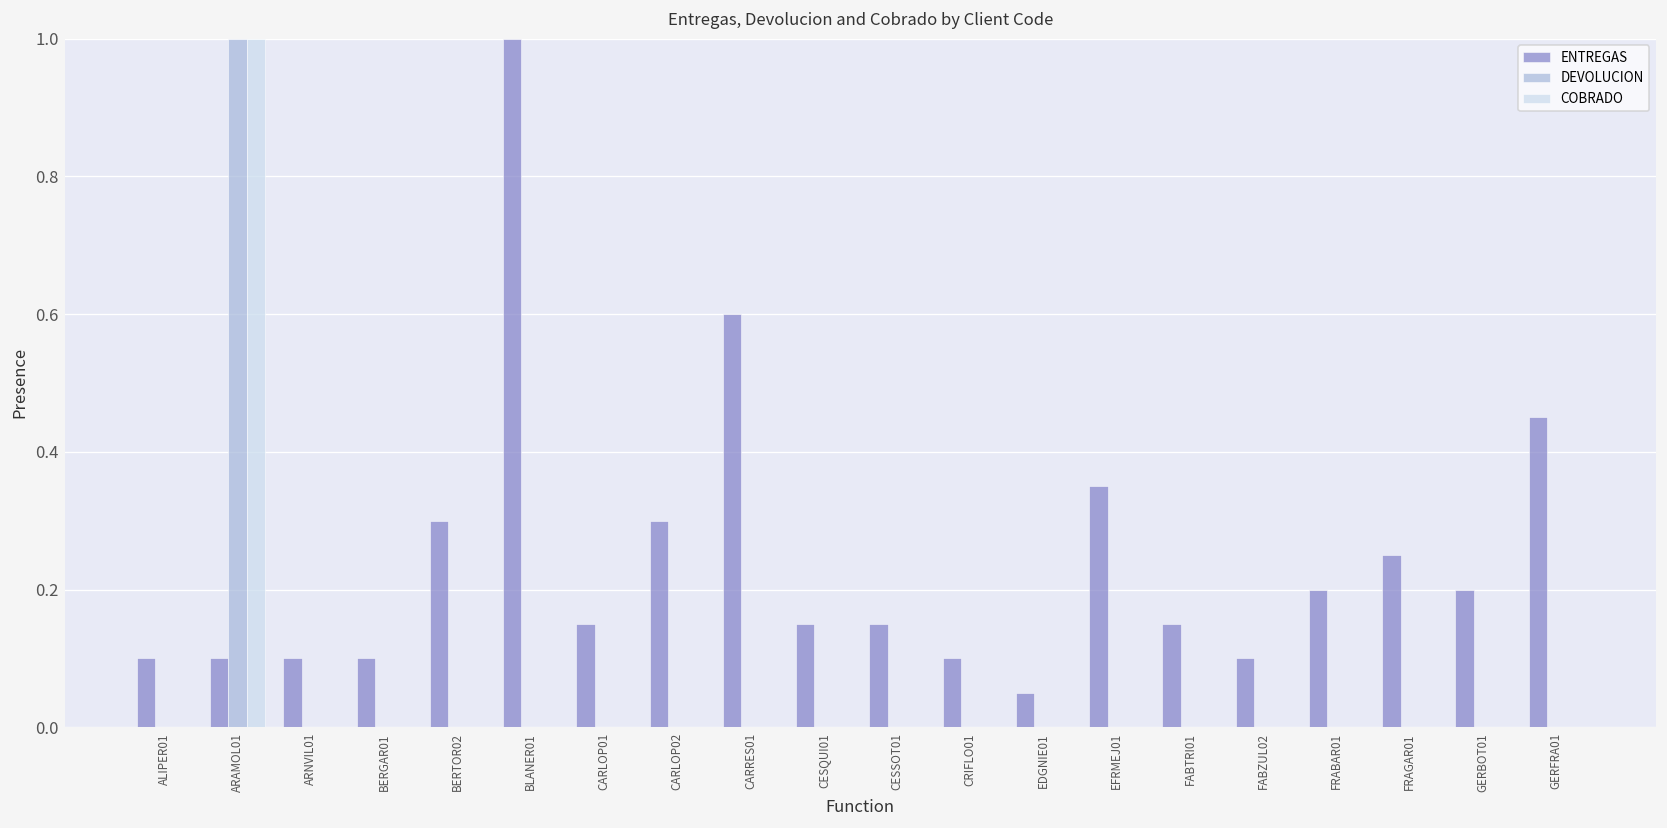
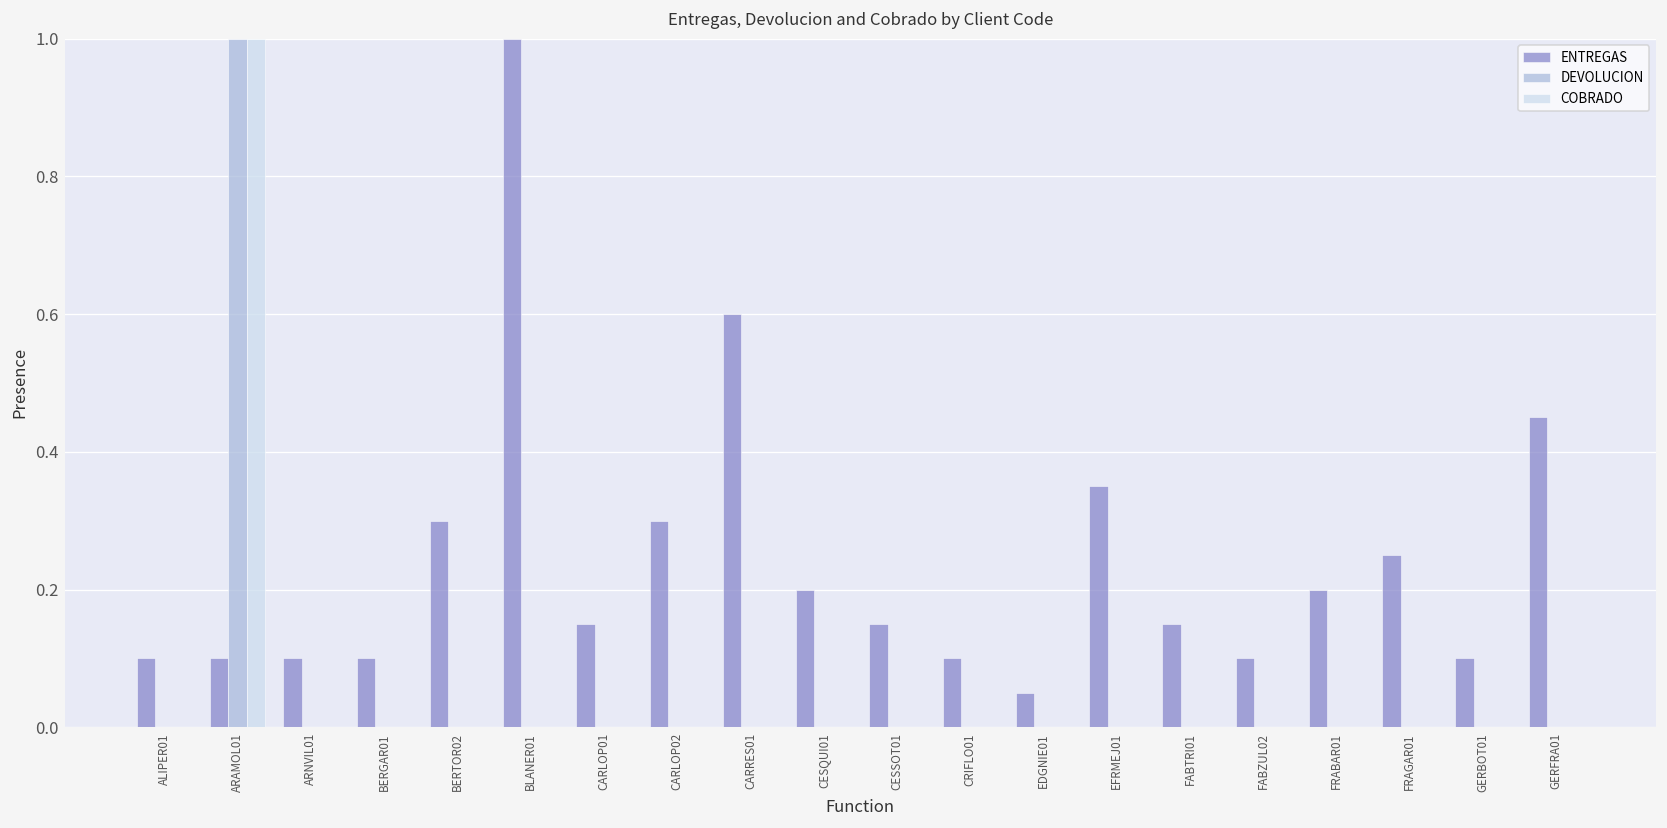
ENTREGAS, CESQUI01: 0.15 -> 0.20
ENTREGAS, GERBOT01: 0.20 -> 0.10
